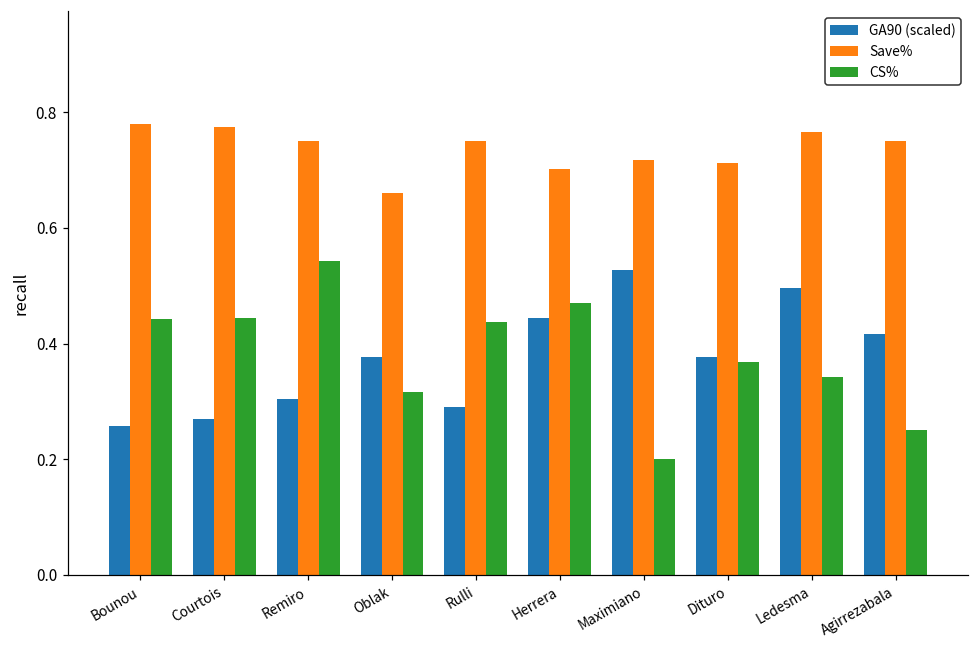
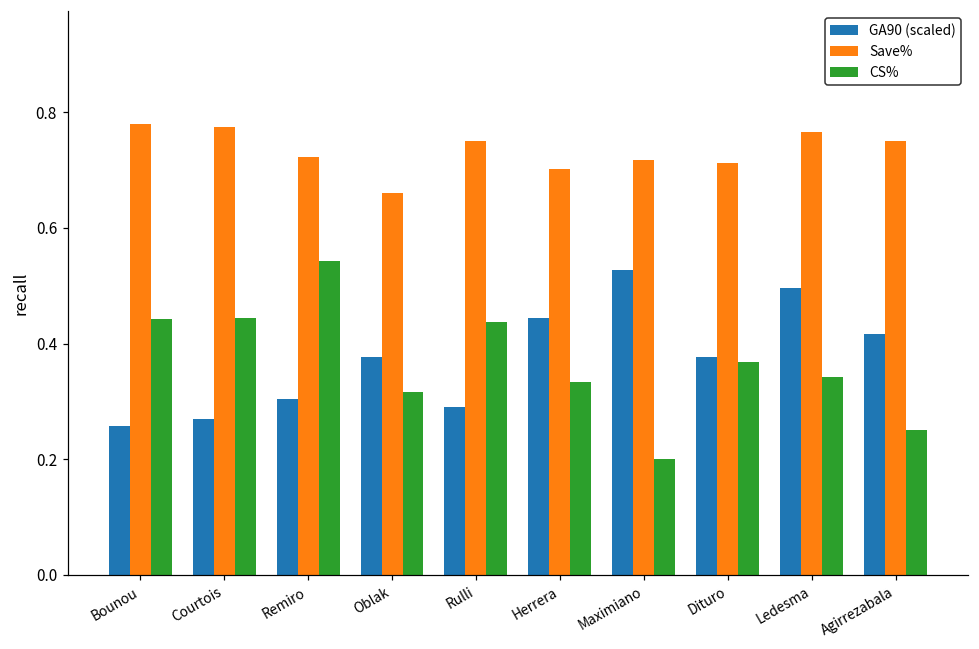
Save%, Remiro: 0.75 -> 0.72
CS%, Herrera: 0.47 -> 0.33
